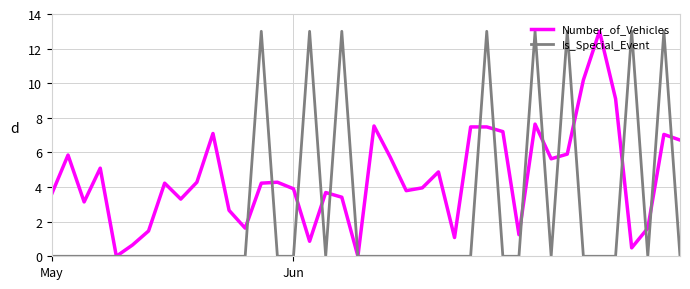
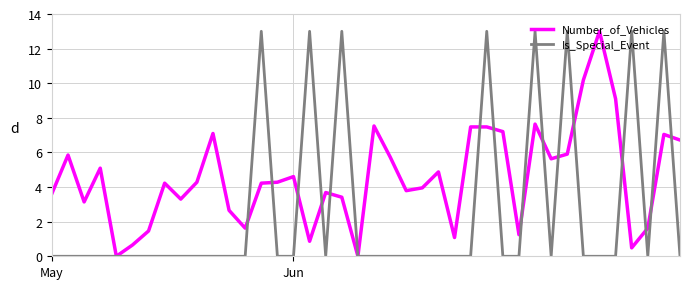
Number_of_Vehicles, Jun: 3.9 -> 4.6
